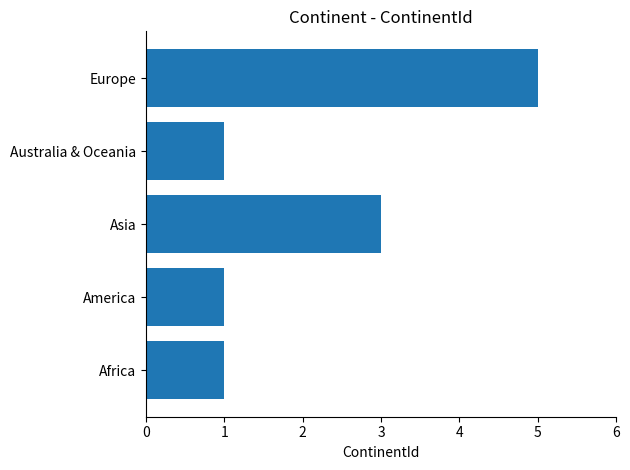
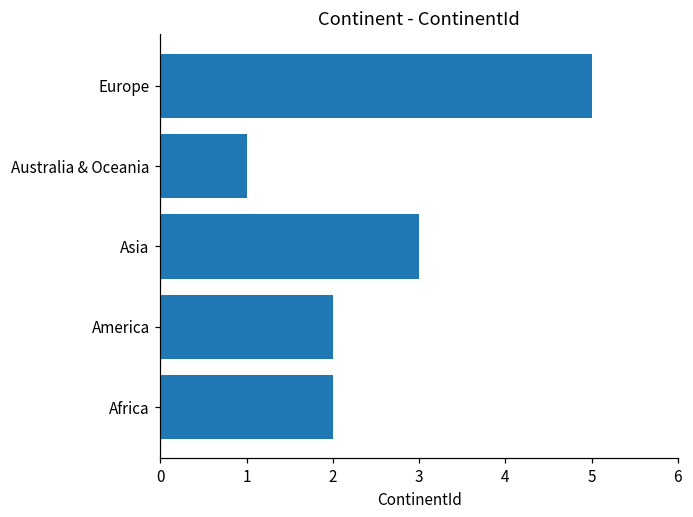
America: 1 -> 2
Africa: 1 -> 2
